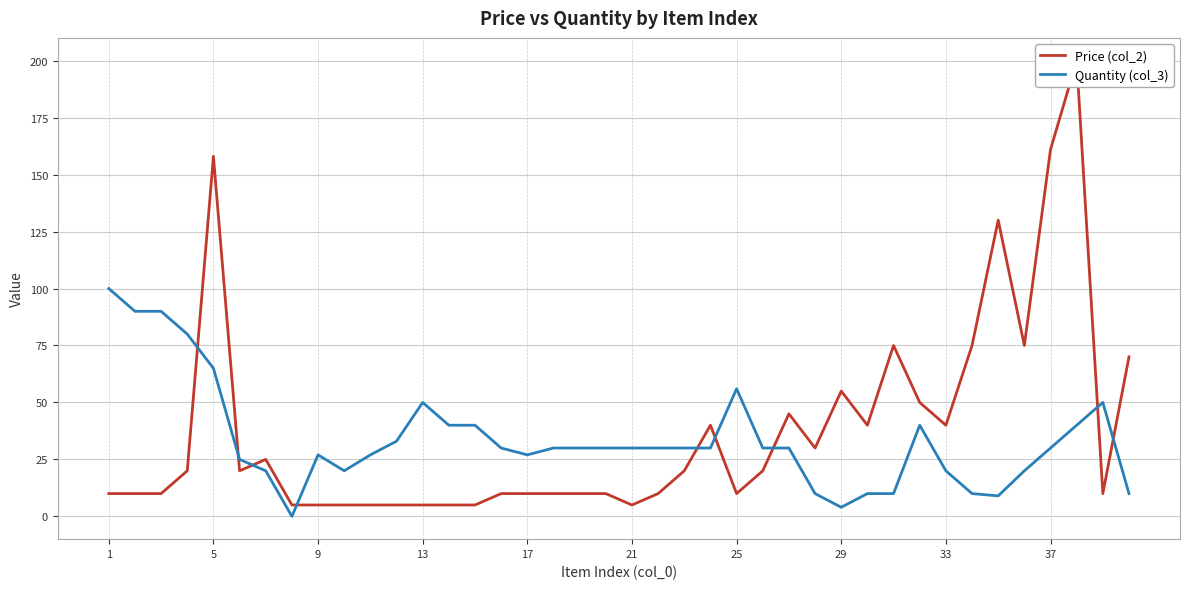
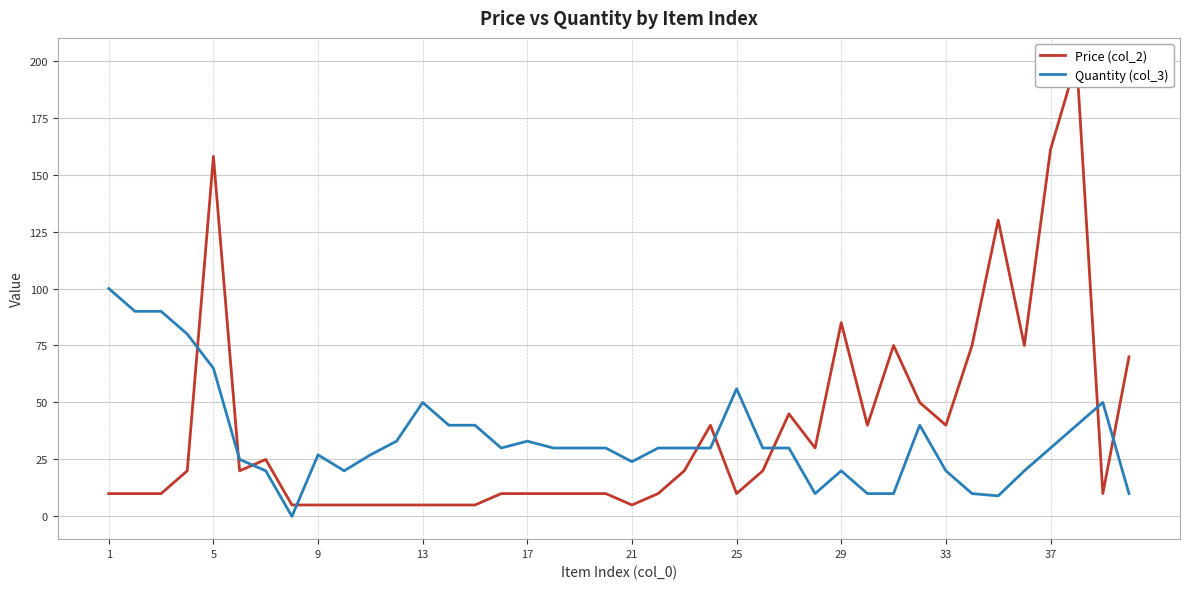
Quantity (col_3), 17: 27 -> 33
Quantity (col_3), 21: 30 -> 24
Price (col_2), 29: 55 -> 85
Quantity (col_3), 29: 4 -> 20
